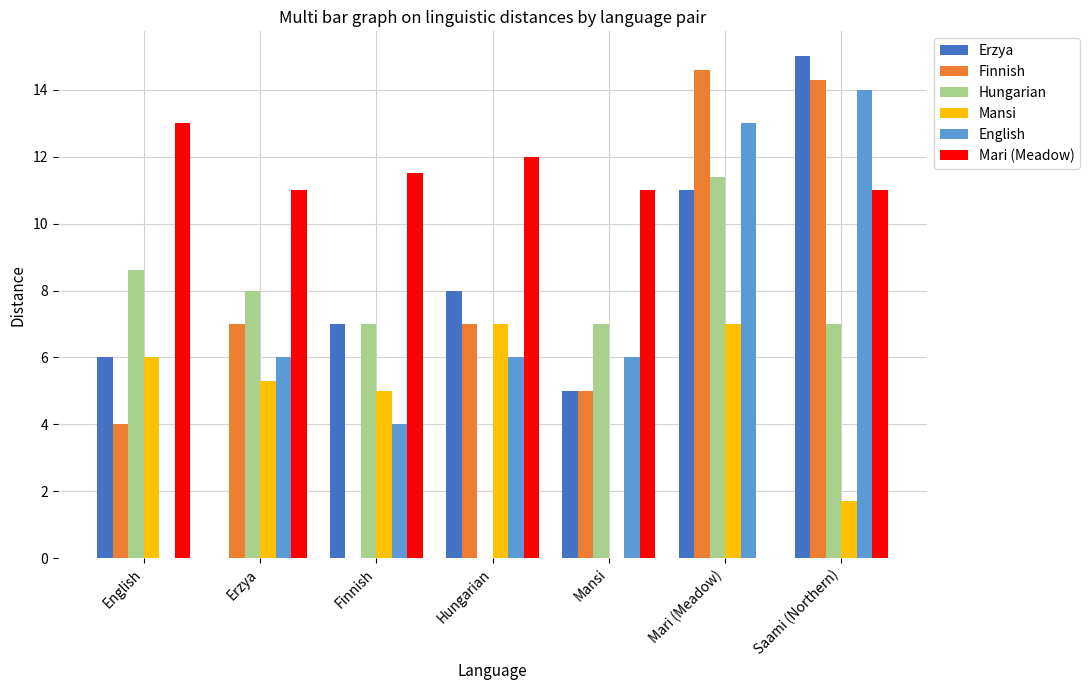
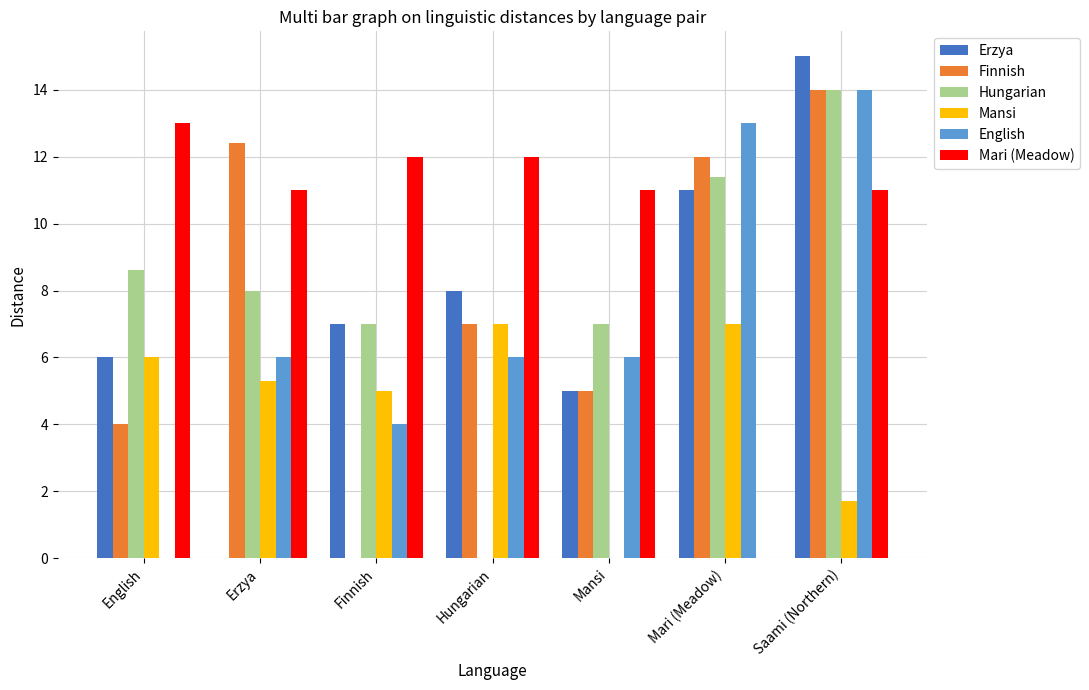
Finnish, Erzya: 7.0 -> 12.4
Mari (Meadow), Finnish: 11.5 -> 12.0
Finnish, Mari (Meadow): 14.6 -> 12.0
Finnish, Saami (Northern): 14.3 -> 14.0
Hungarian, Saami (Northern): 7 -> 14
